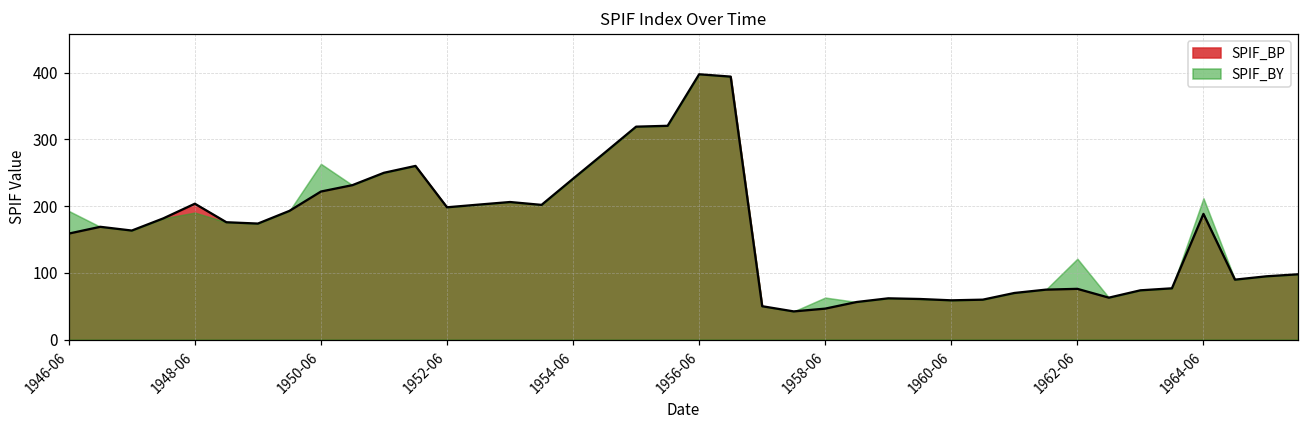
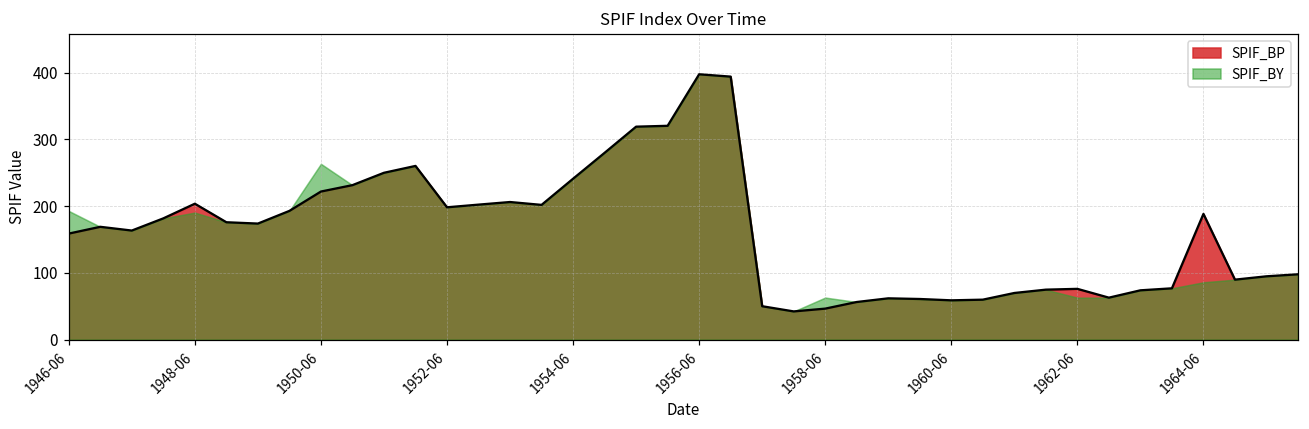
SPIF_BY, 1962-06: 120 -> 60
SPIF_BY, 1964-06: 210 -> 90
